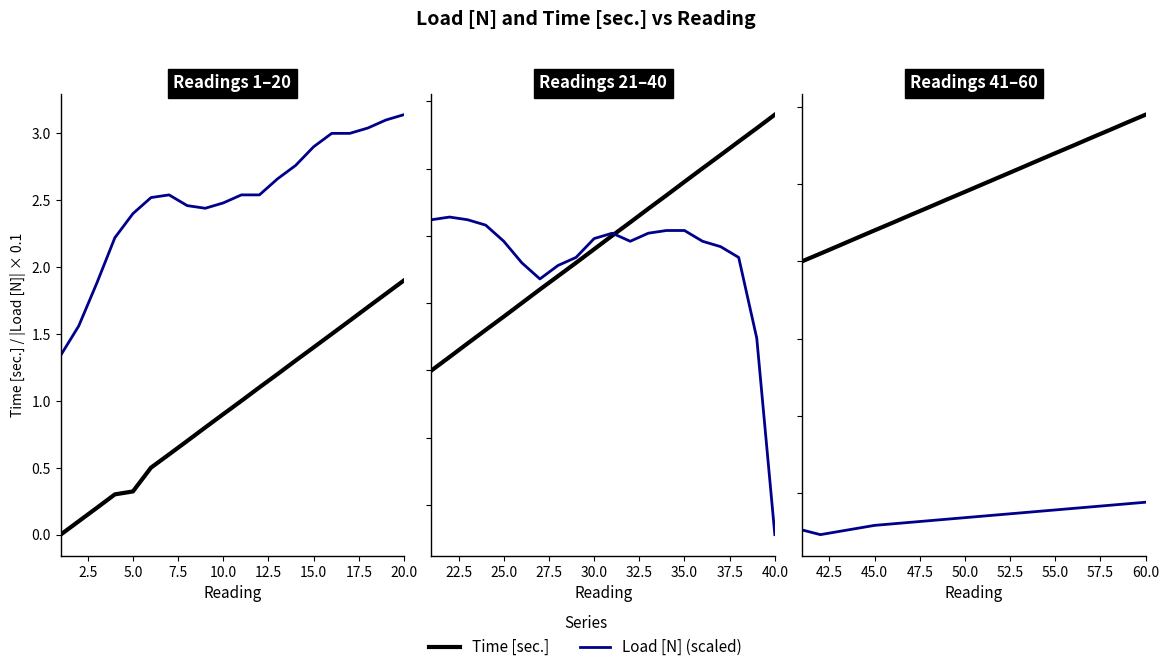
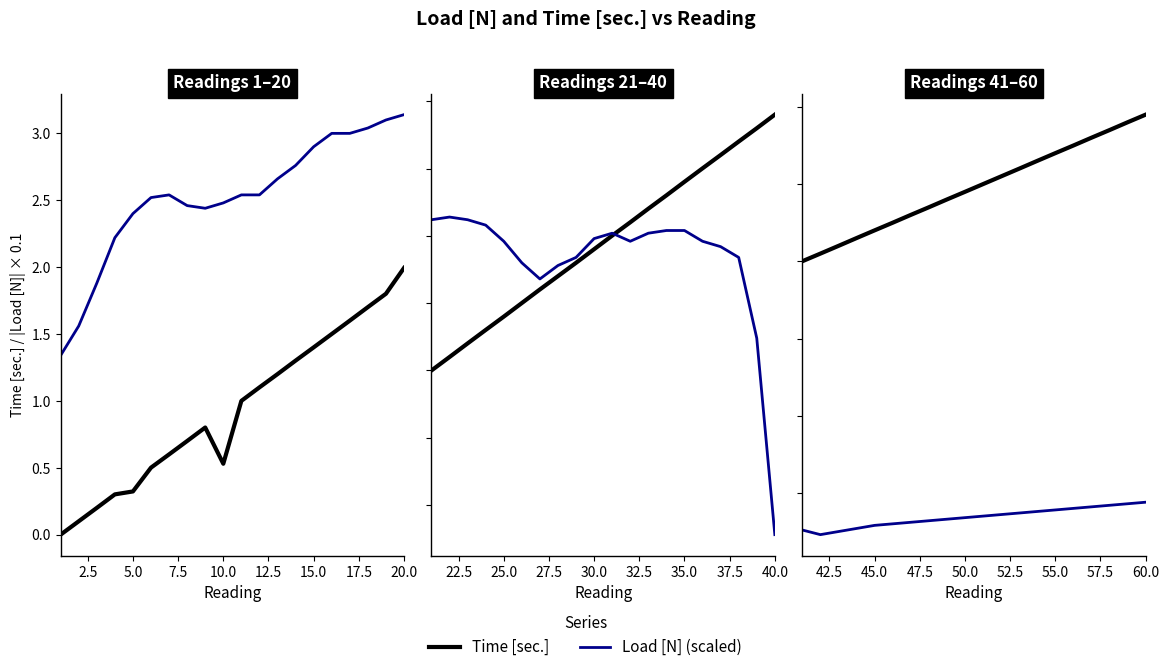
Readings 1–20, Time [sec.], 10.0: 0.90 -> 0.53
Readings 1–20, Time [sec.], 20.0: 1.90 -> 1.99
